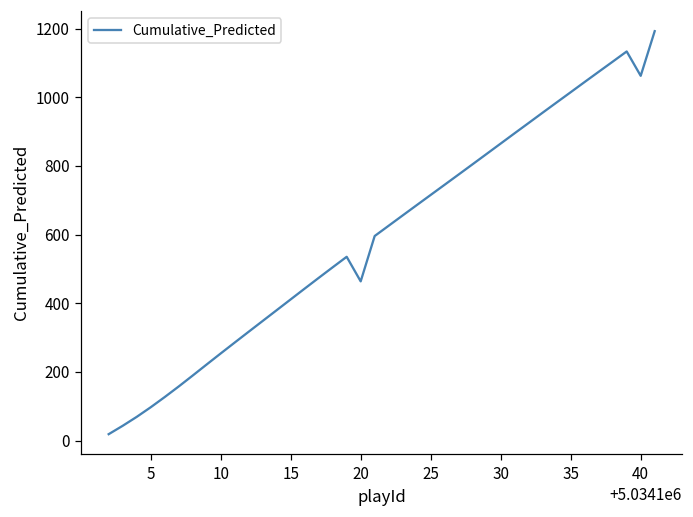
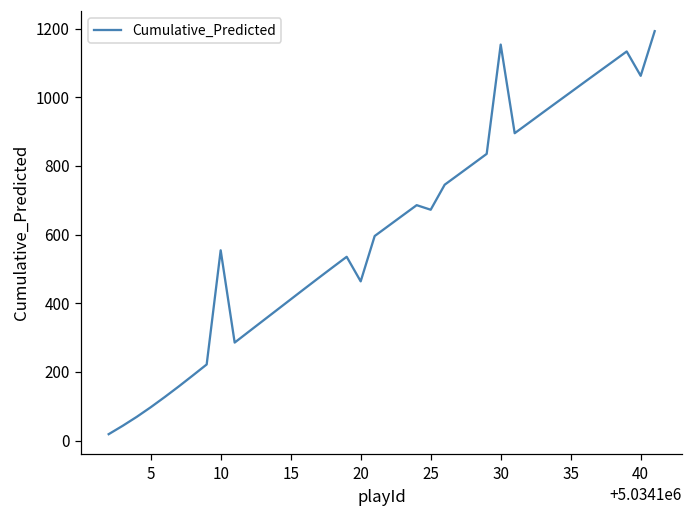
10: 250 -> 550
25: 720 -> 670
30: 870 -> 1150
